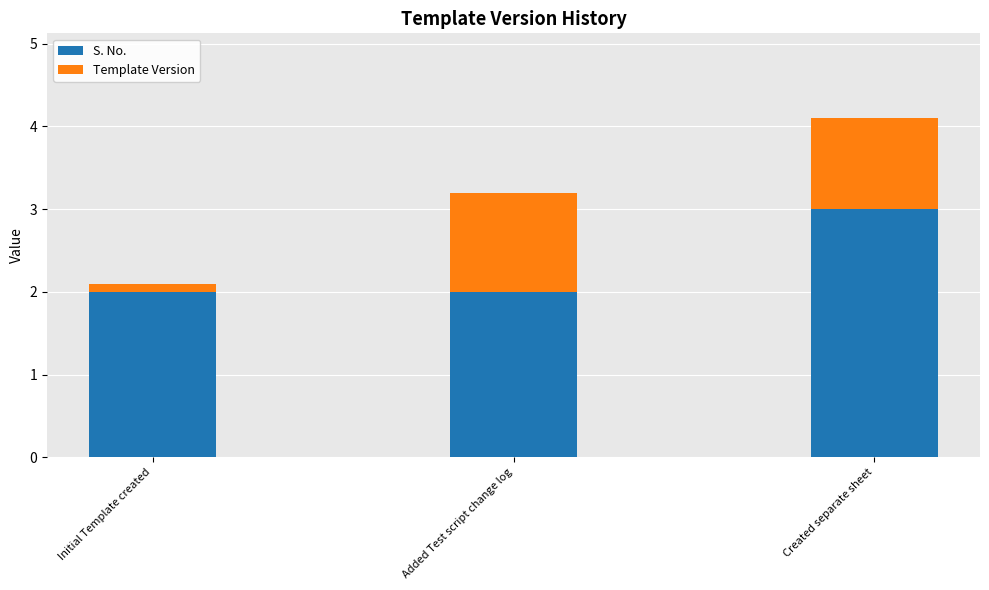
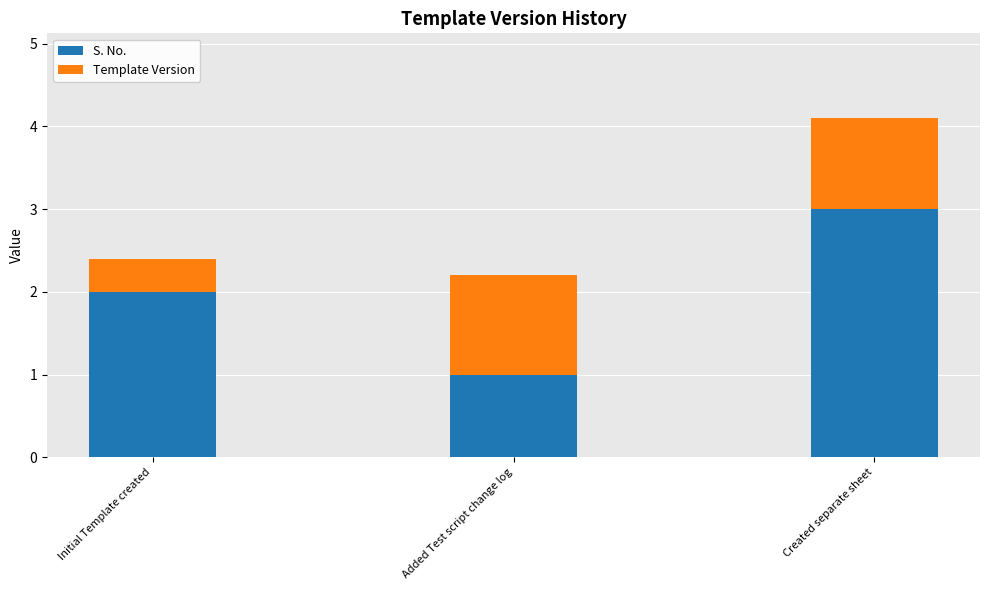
Template Version, Initial Template created: 0.1 -> 0.4
S. No., Added Test script change log: 2 -> 1
